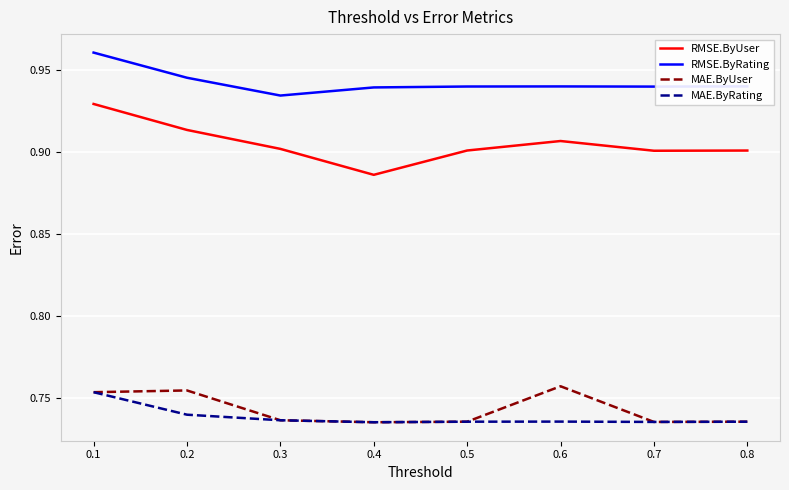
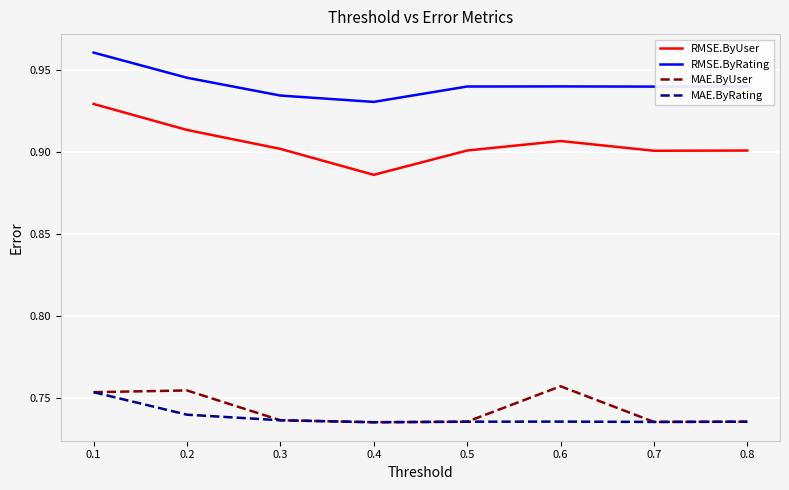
RMSE.ByRating, 0.4: 0.940 -> 0.931
